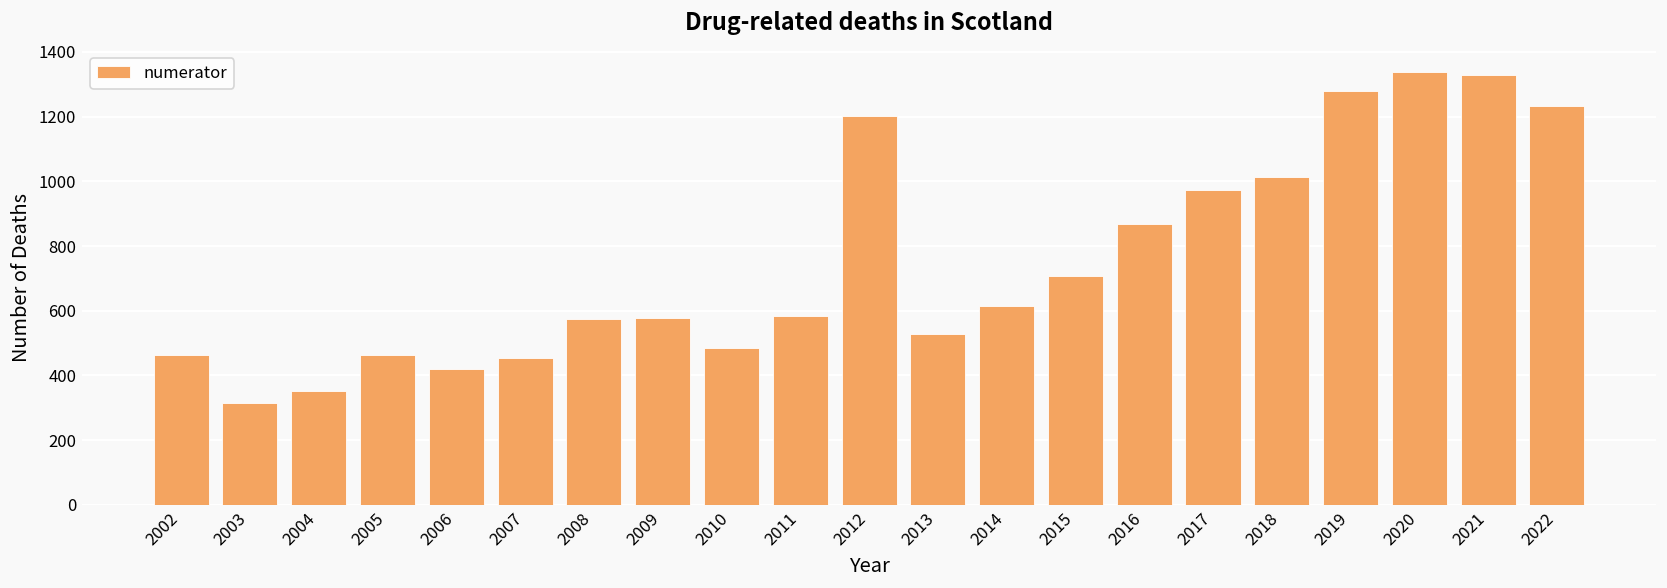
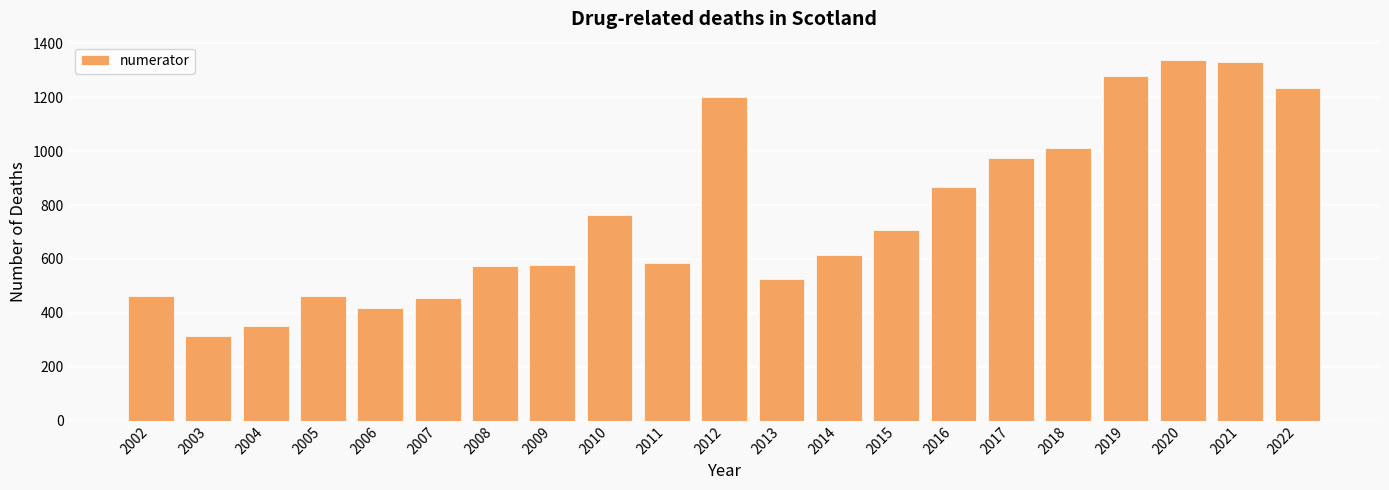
2010: 490 -> 760
